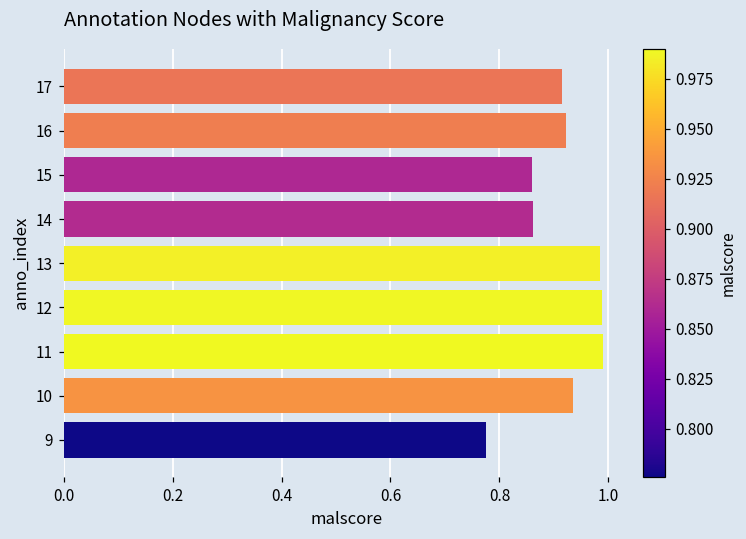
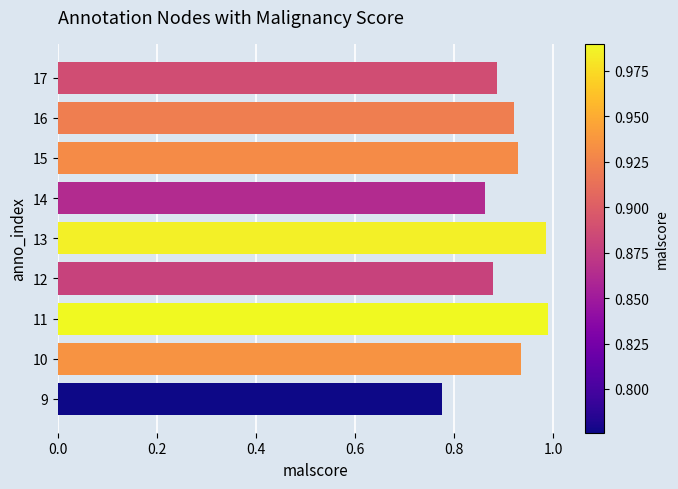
17: 0.92 -> 0.89
15: 0.86 -> 0.93
12: 0.99 -> 0.88
